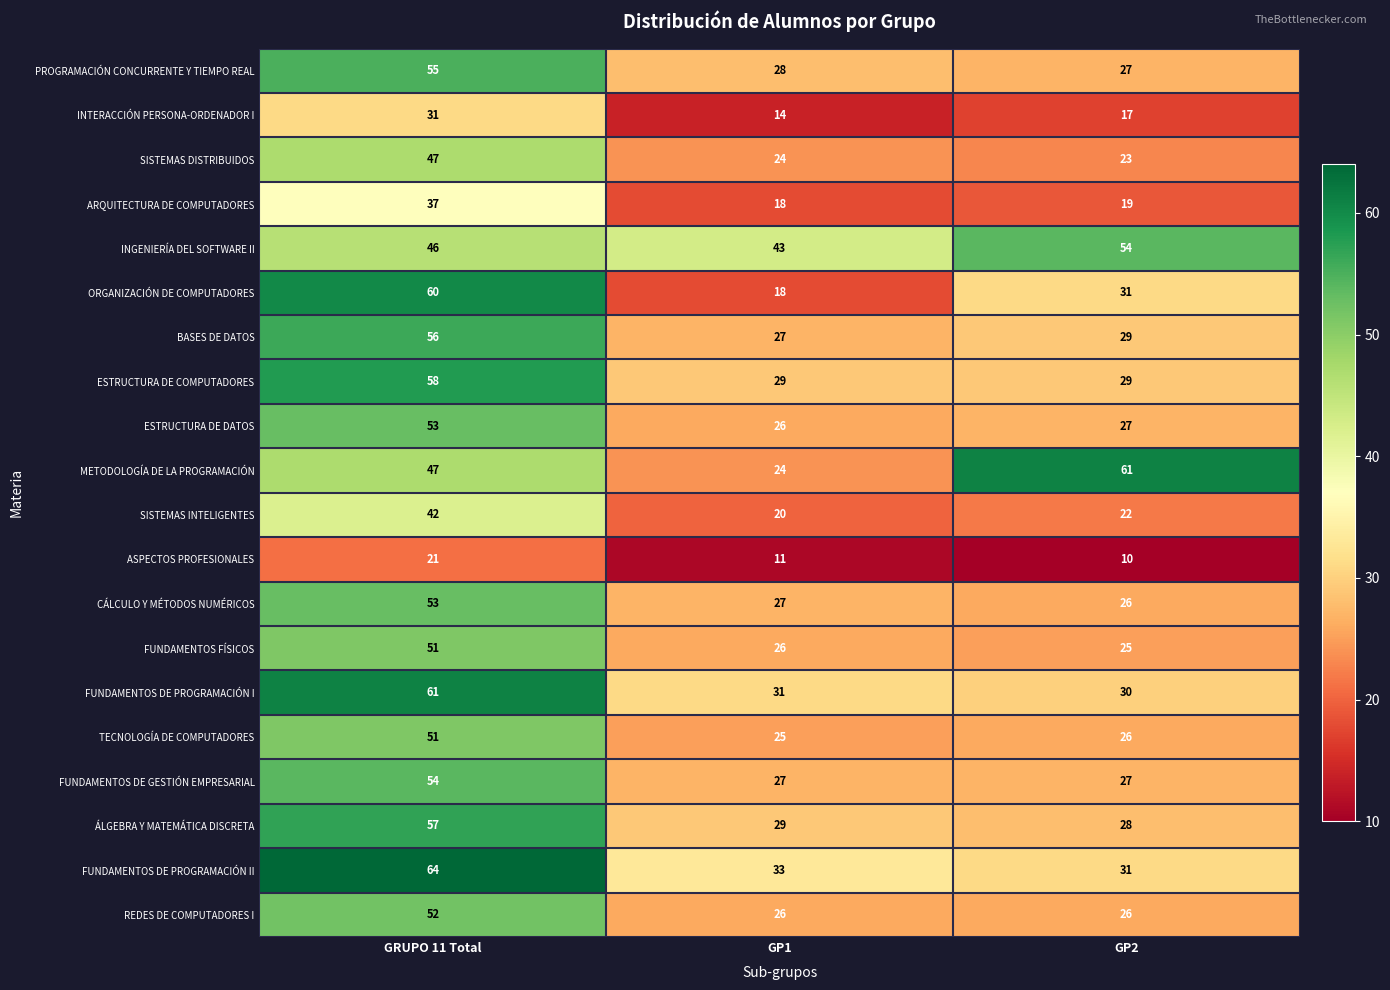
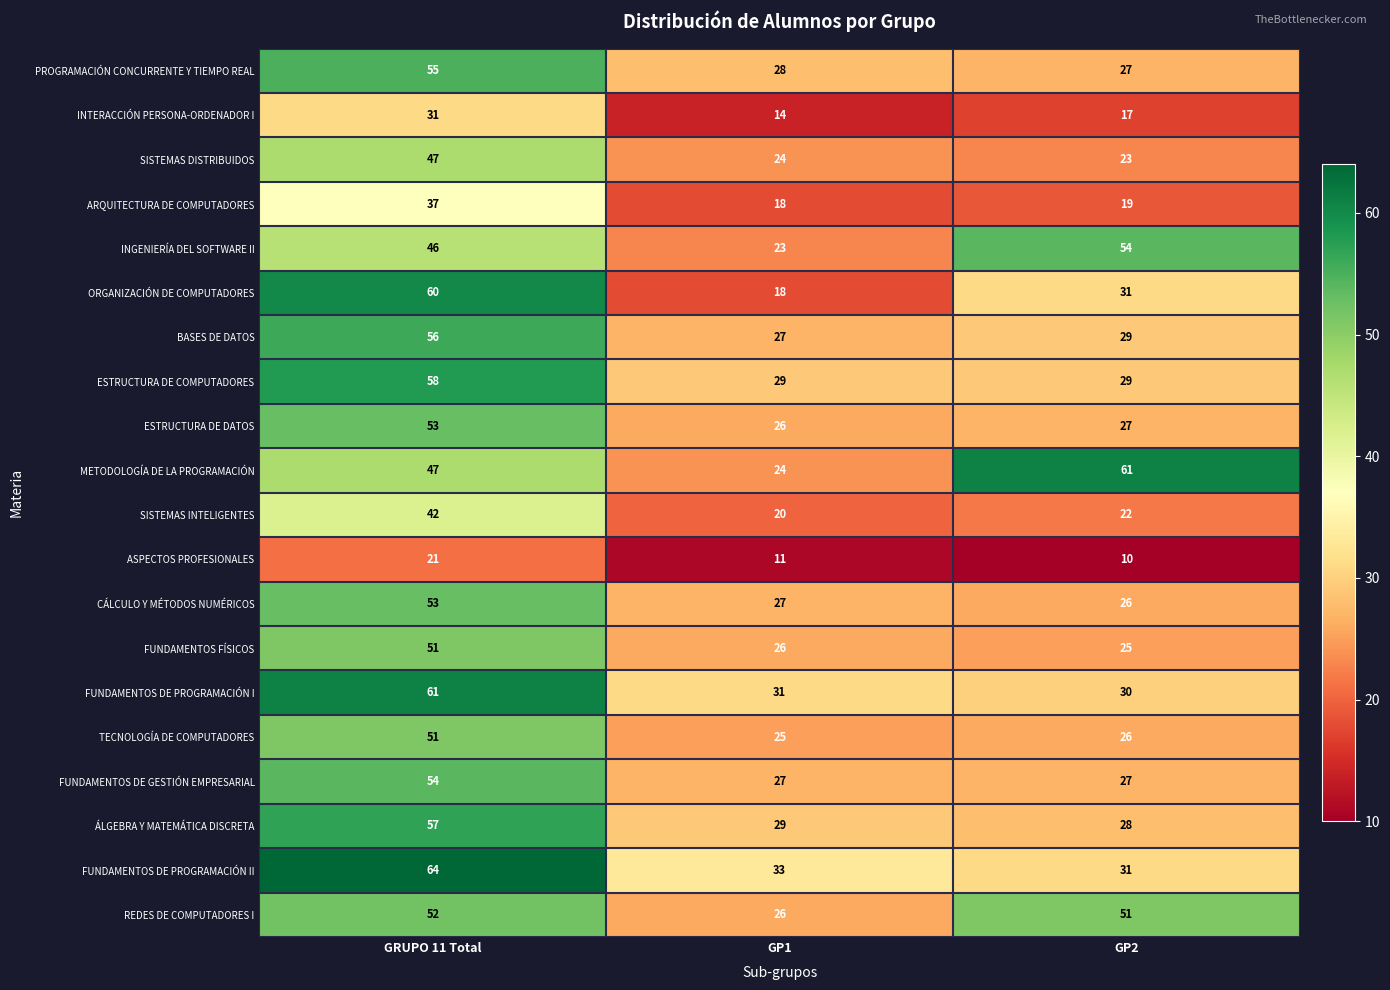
INGENIERÍA DEL SOFTWARE II, GP1: 43 -> 23
REDES DE COMPUTADORES I, GP2: 26 -> 51
